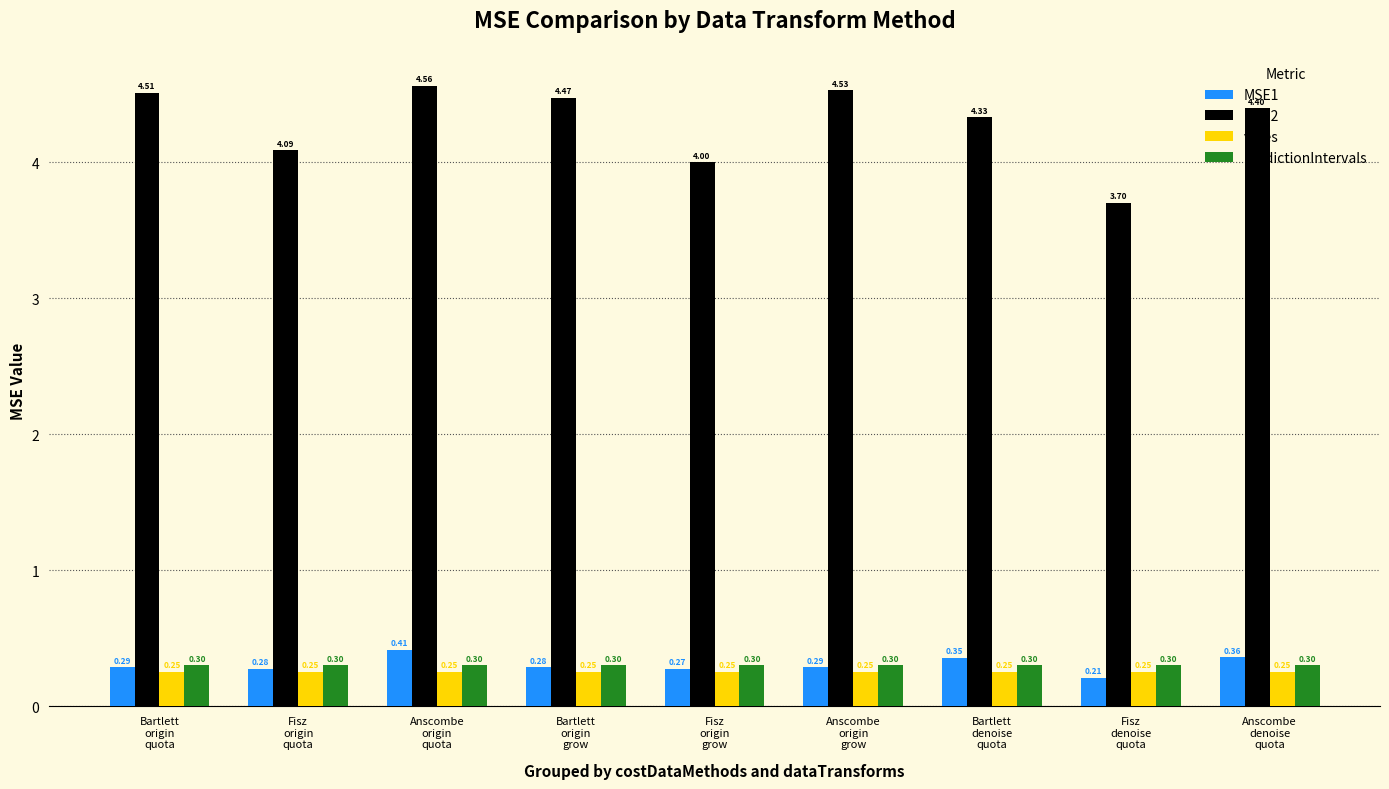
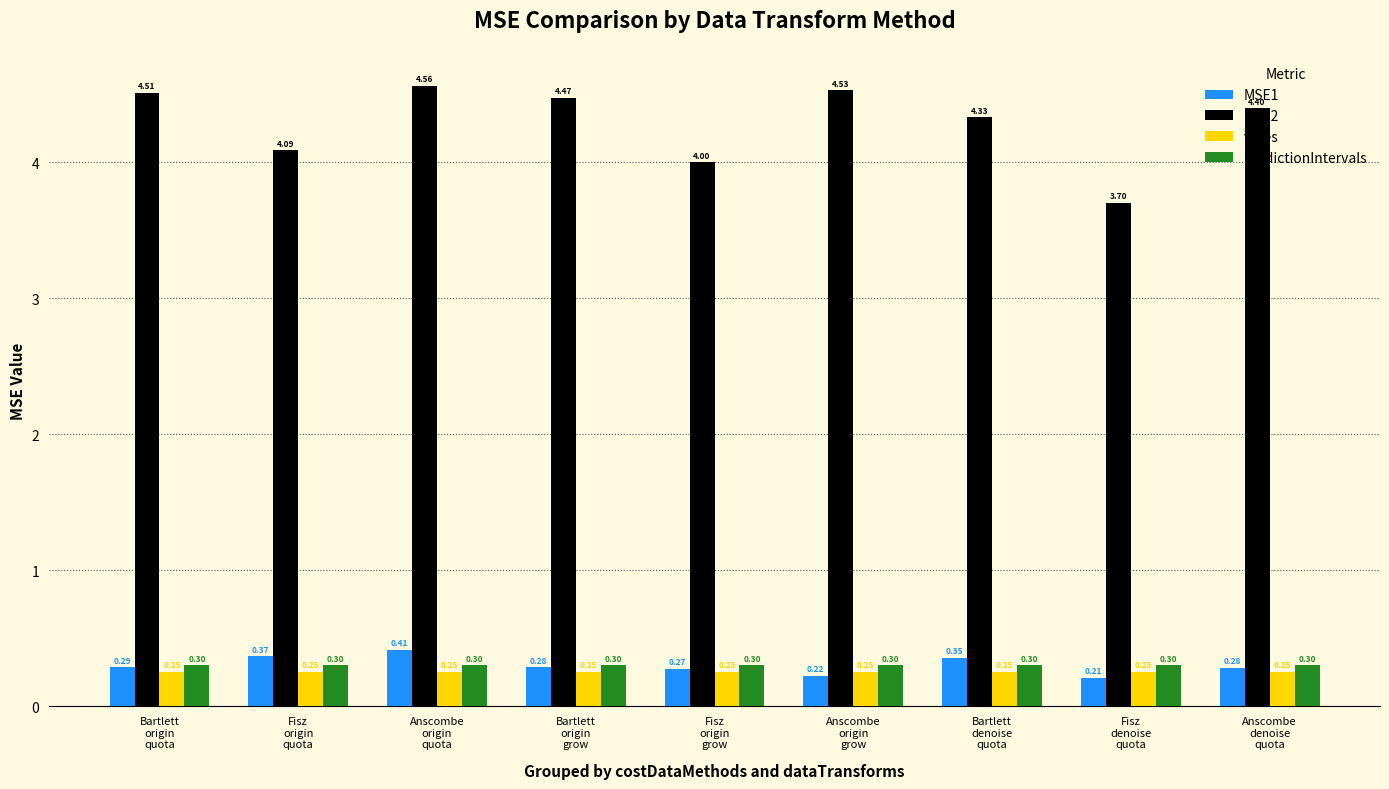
MSE1, Fisz origin quota: 0.28 -> 0.37
MSE1, Anscombe origin grow: 0.29 -> 0.22
MSE1, Anscombe denoise quota: 0.36 -> 0.28
